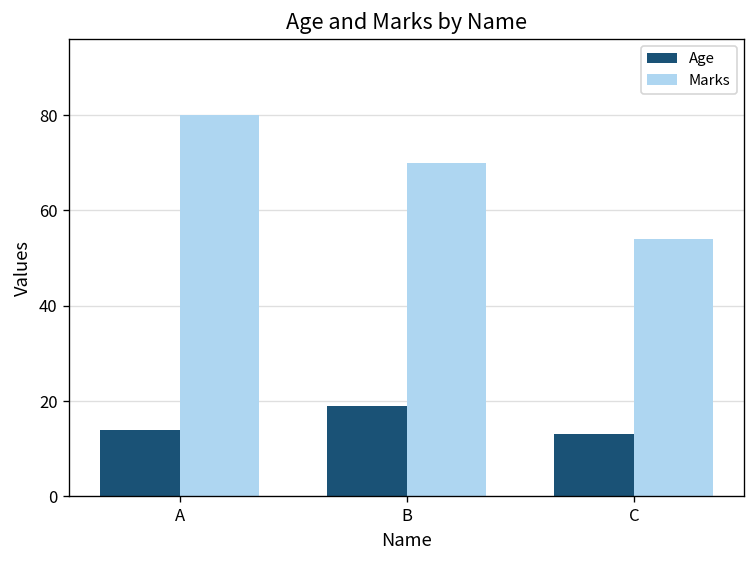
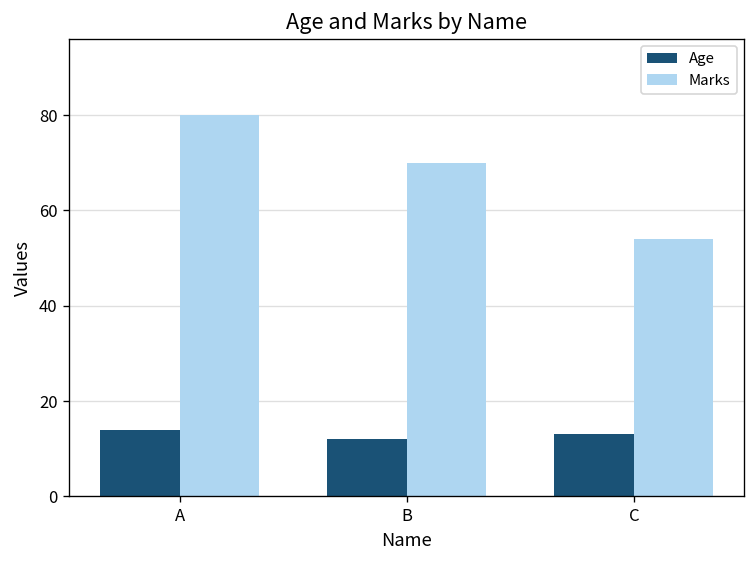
Age, B: 19 -> 12
